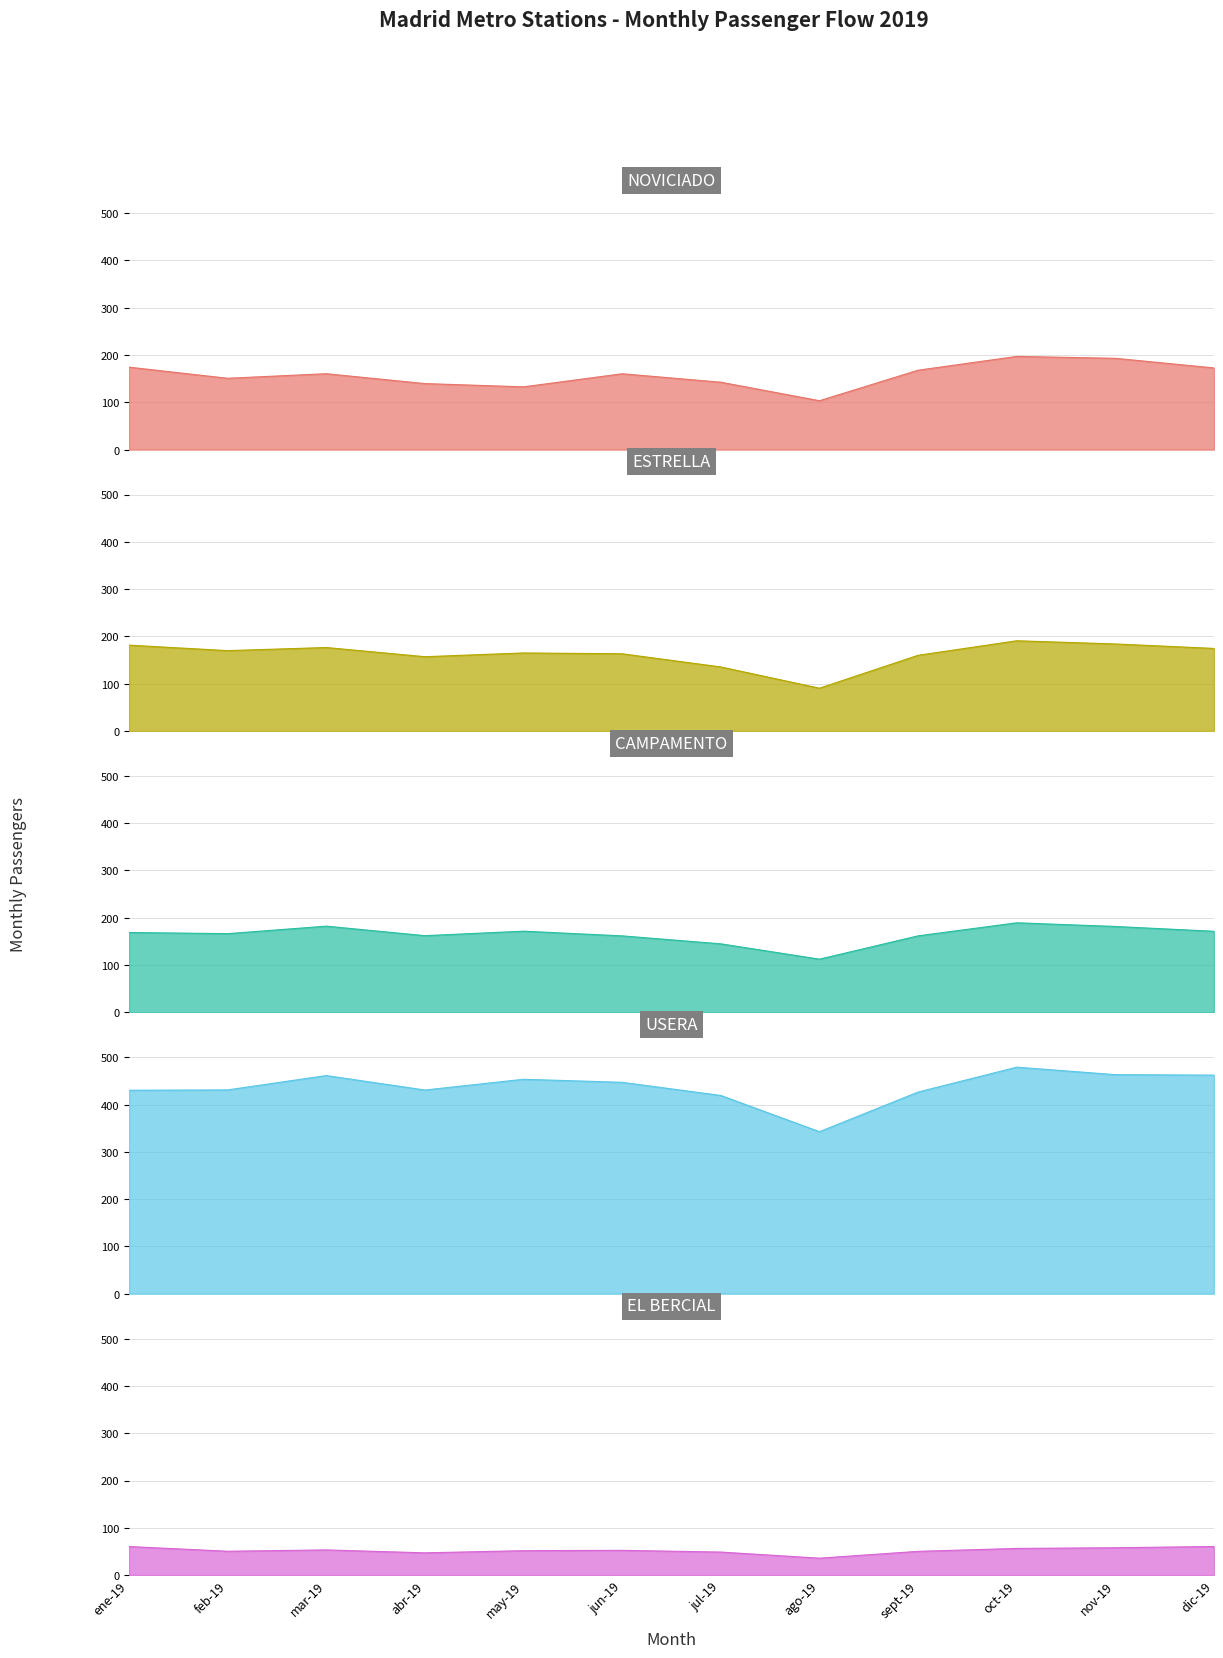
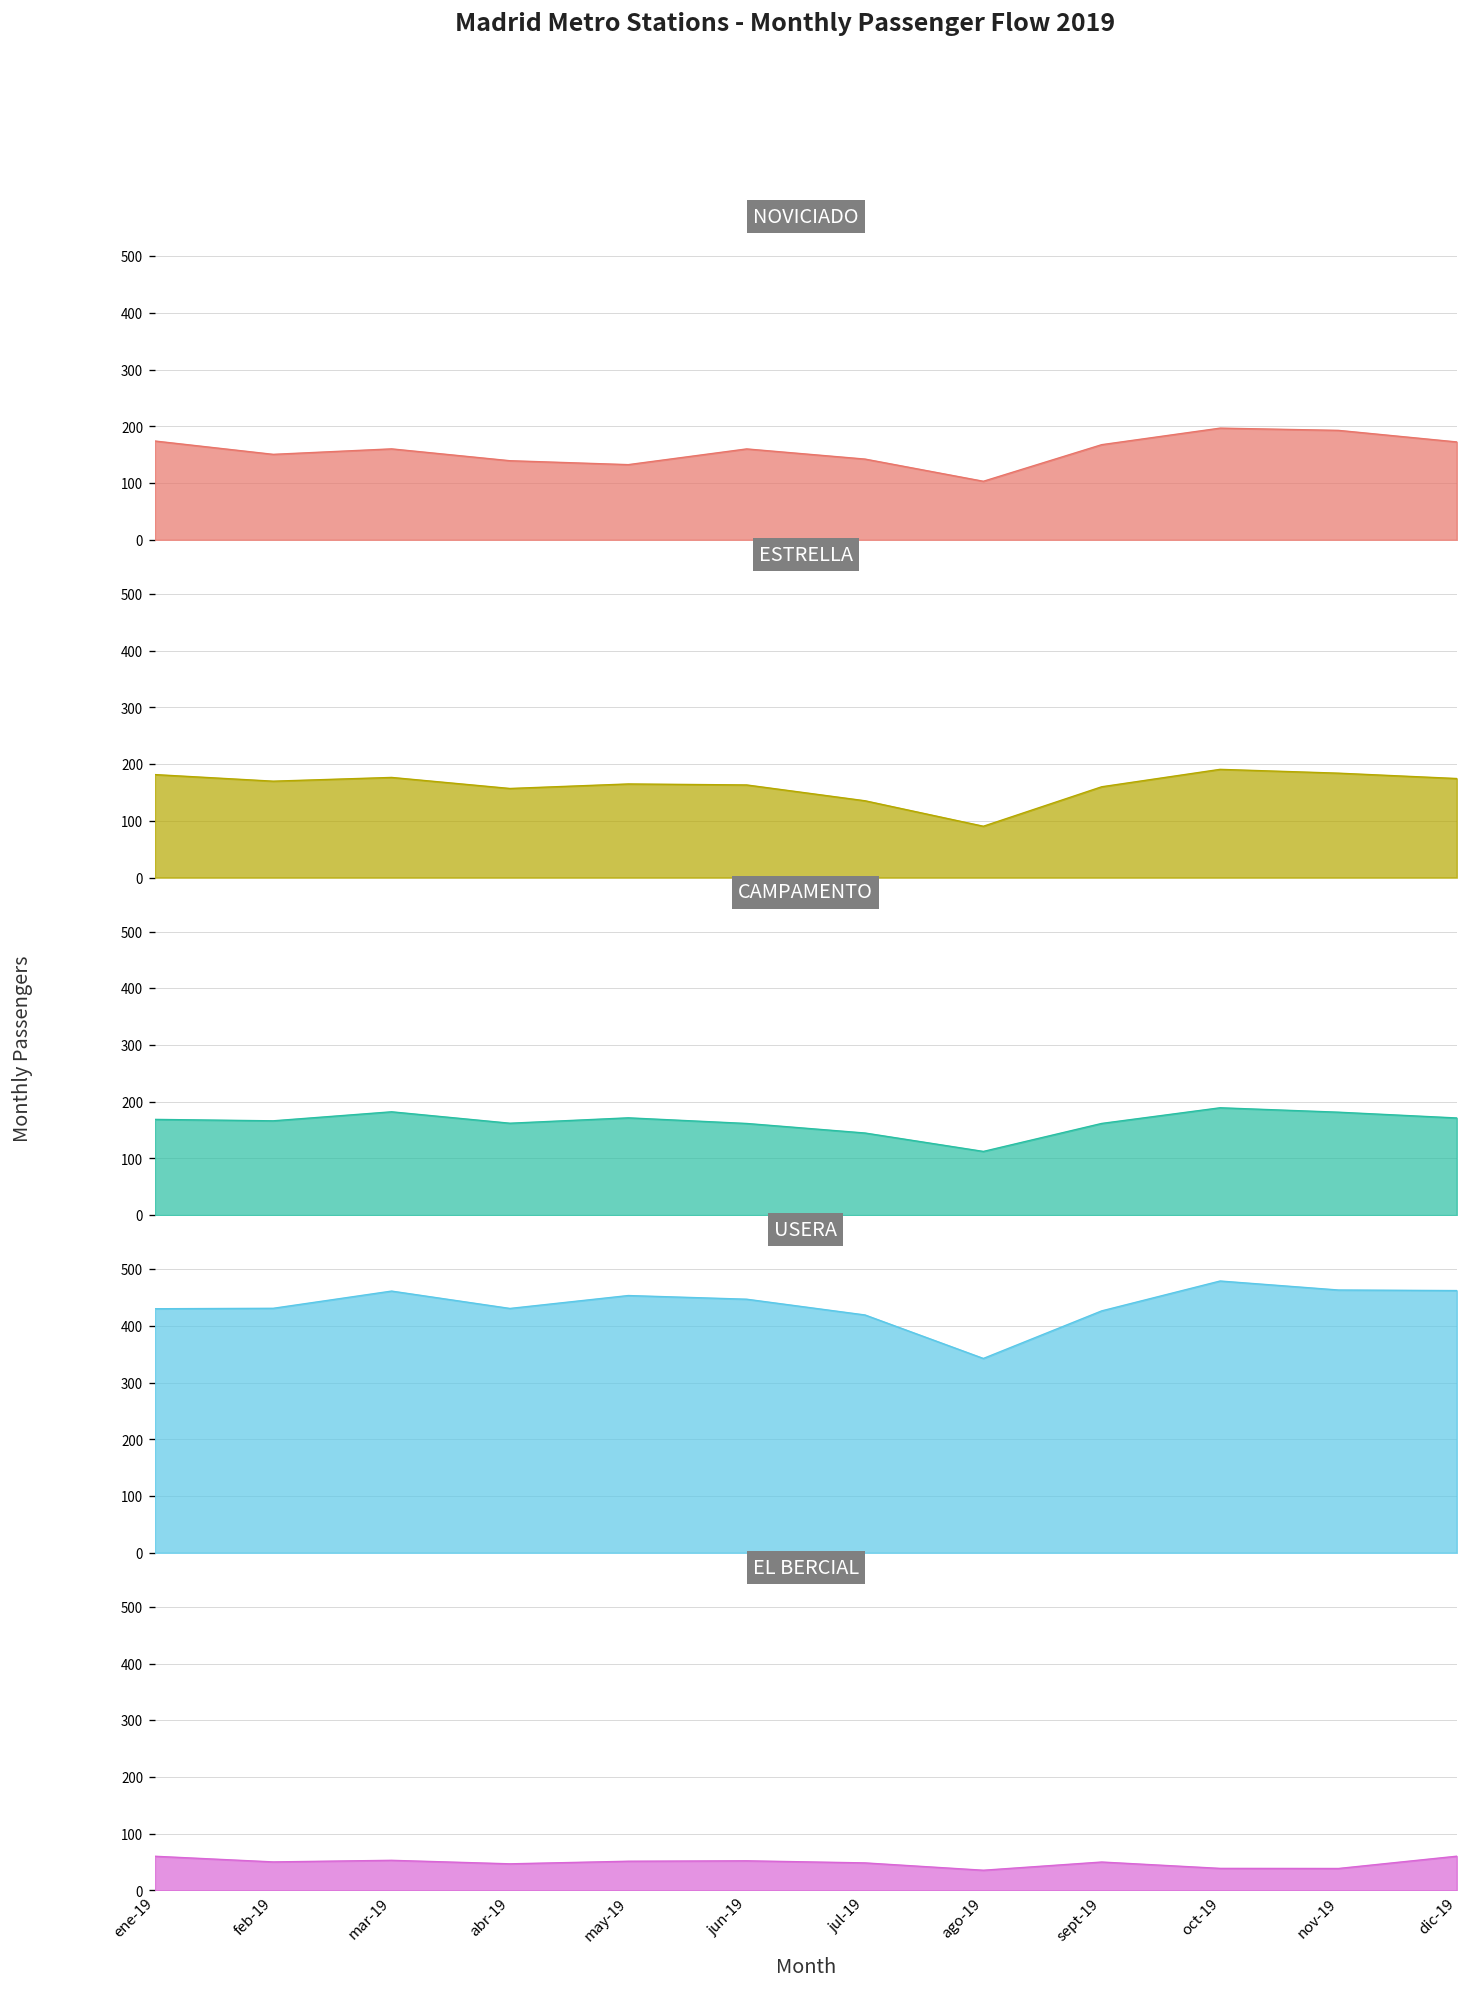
EL BERCIAL, oct-19: 60 -> 40
EL BERCIAL, nov-19: 60 -> 40
